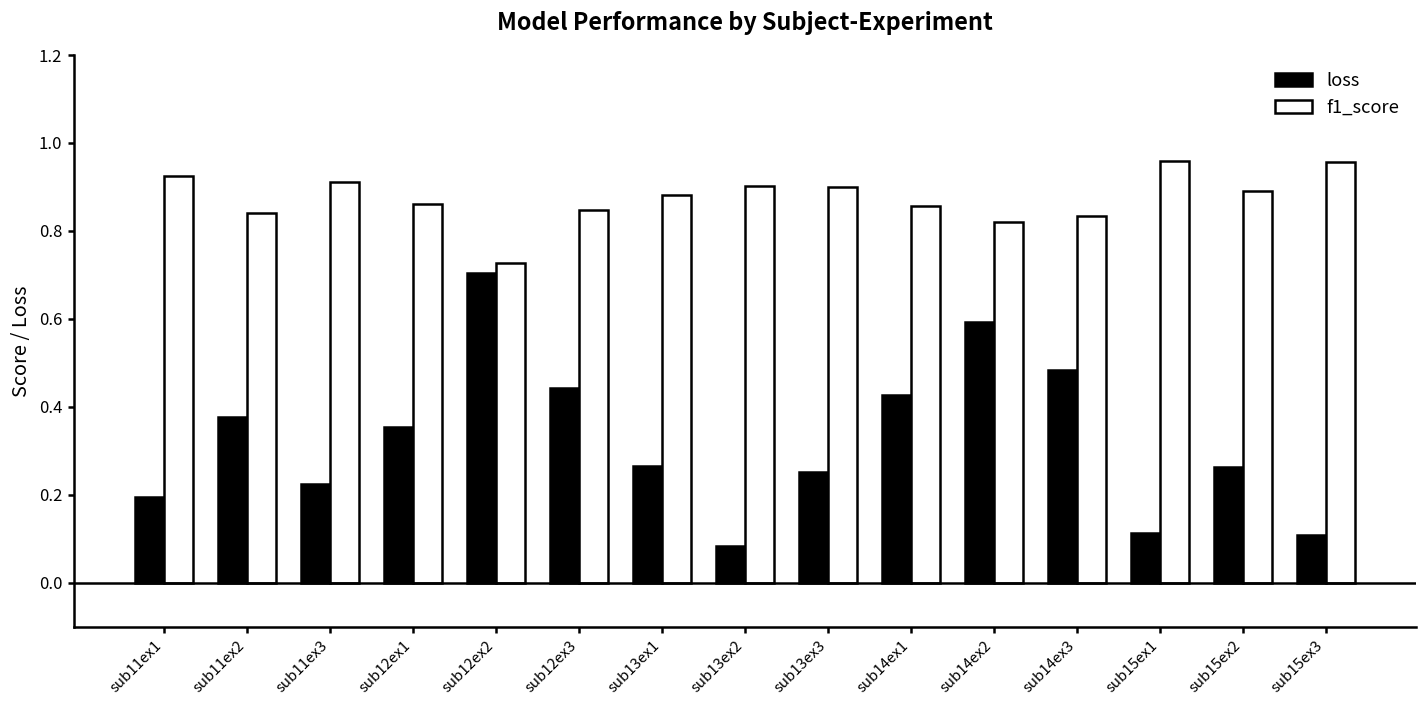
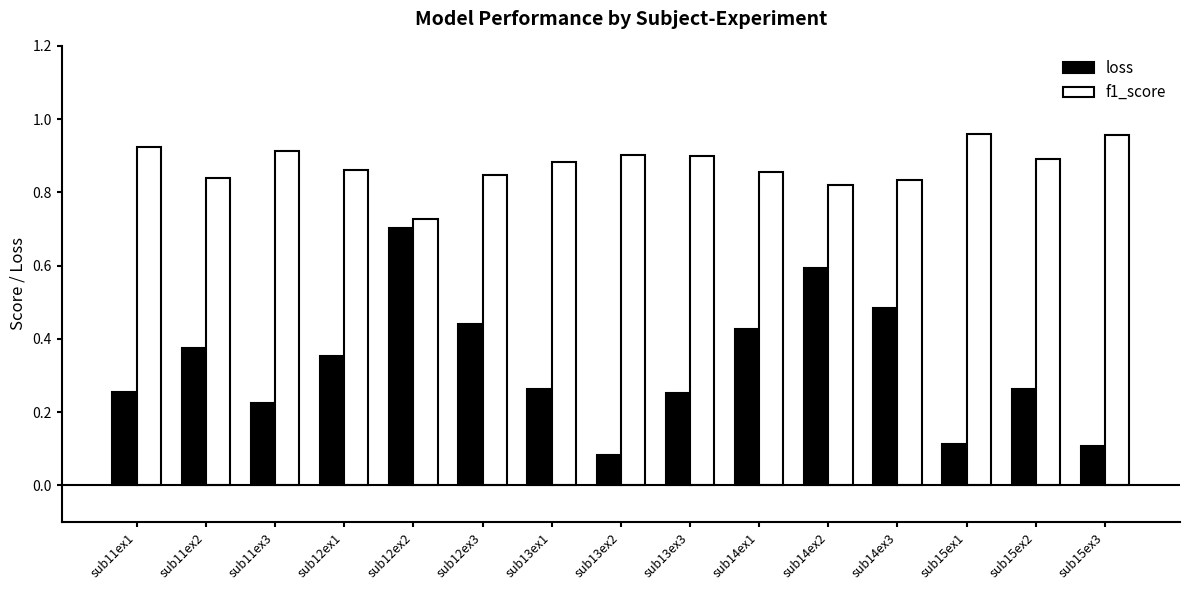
loss, sub11ex1: 0.19 -> 0.26
